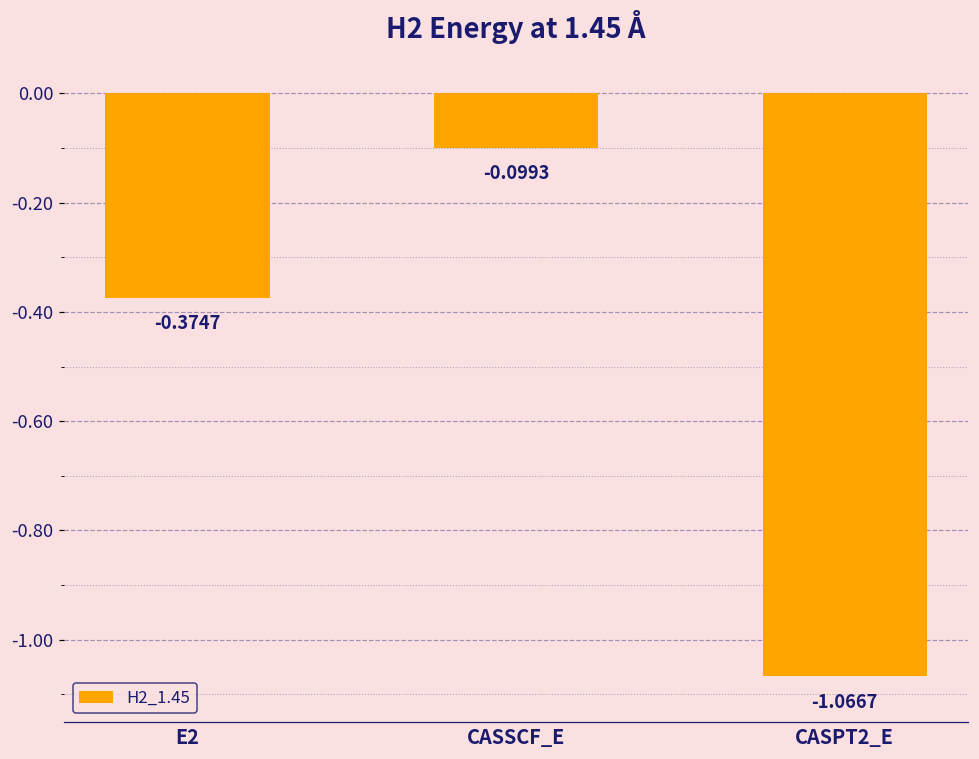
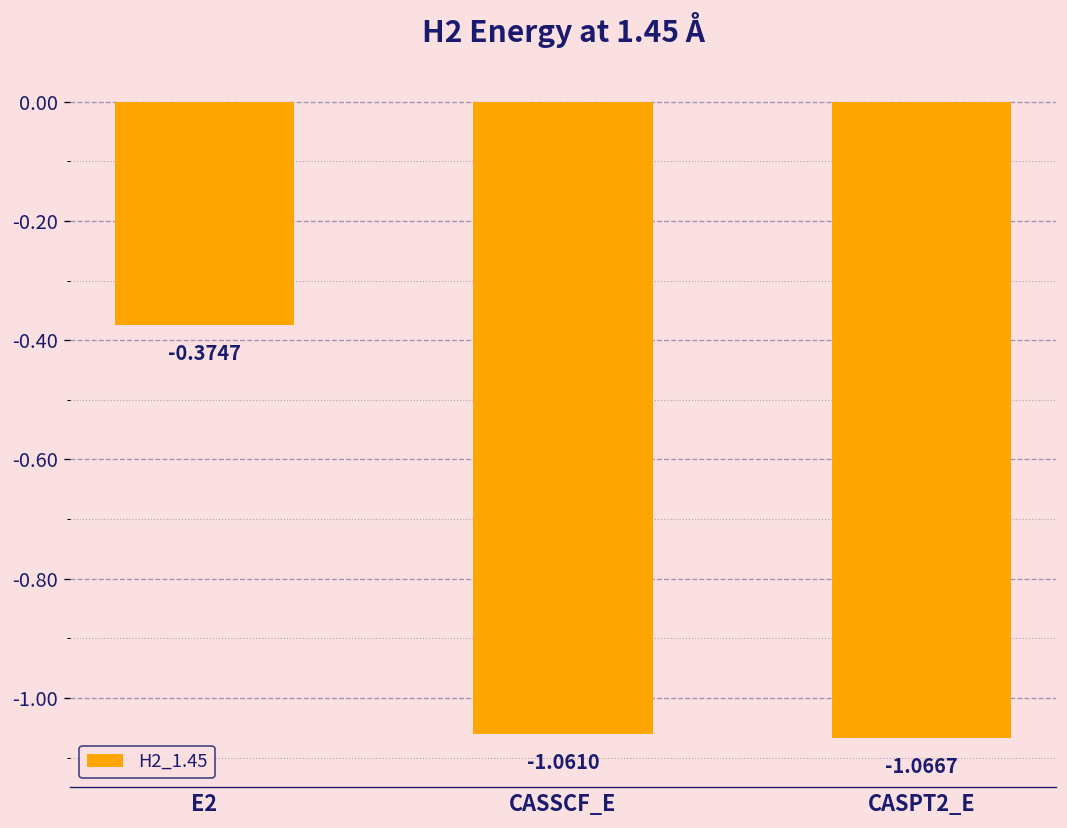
CASSCF_E: -0.0993 -> -1.0610
